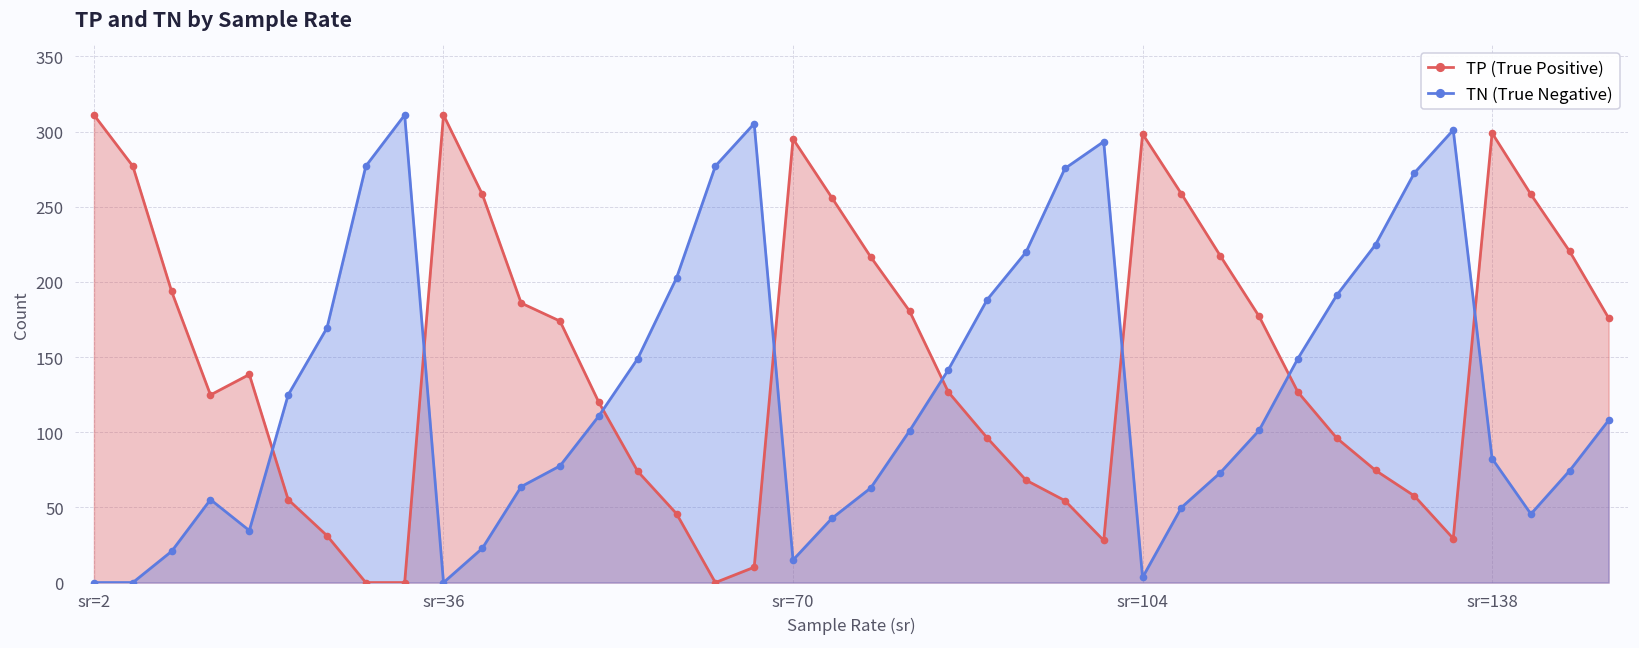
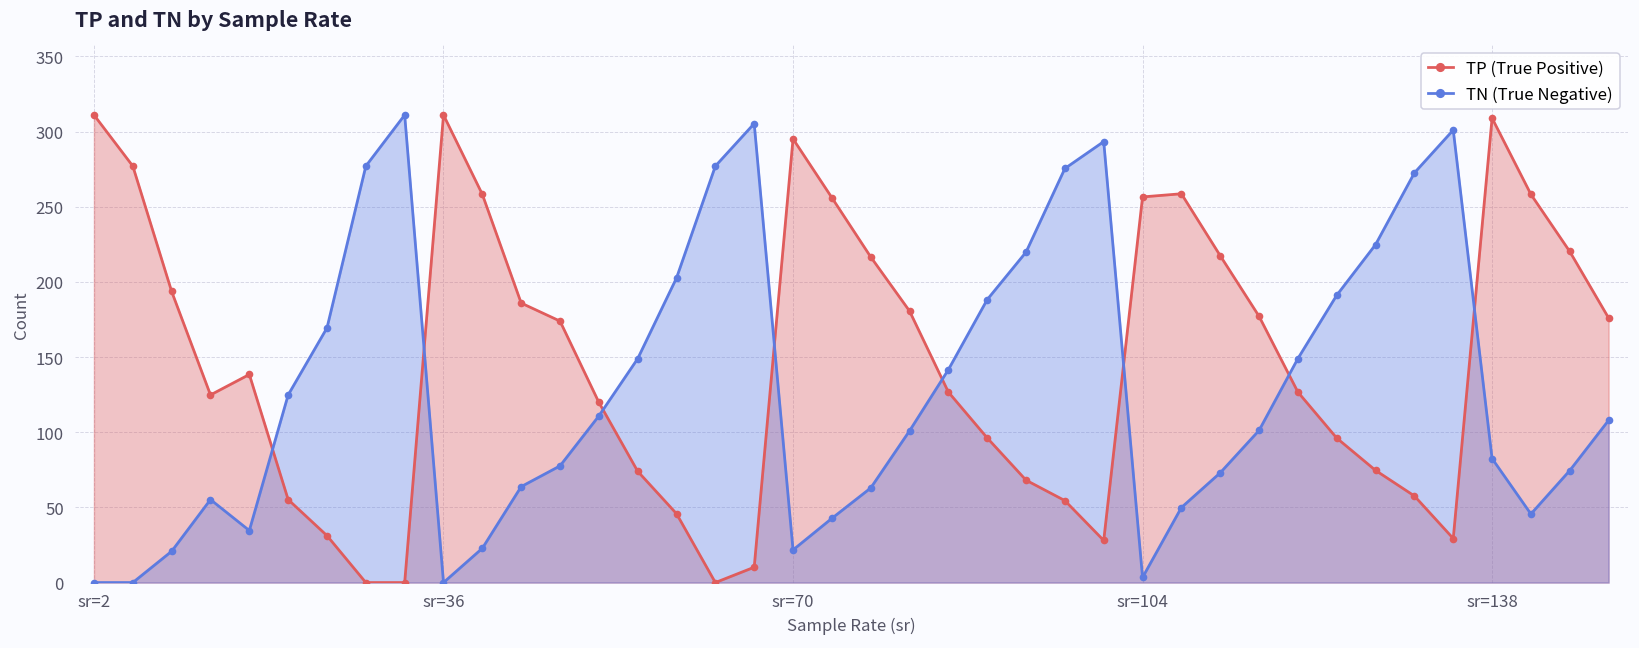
TN (True Negative), sr=70: 15 -> 22
TP (True Positive), sr=104: 298 -> 257
TP (True Positive), sr=138: 299 -> 309
